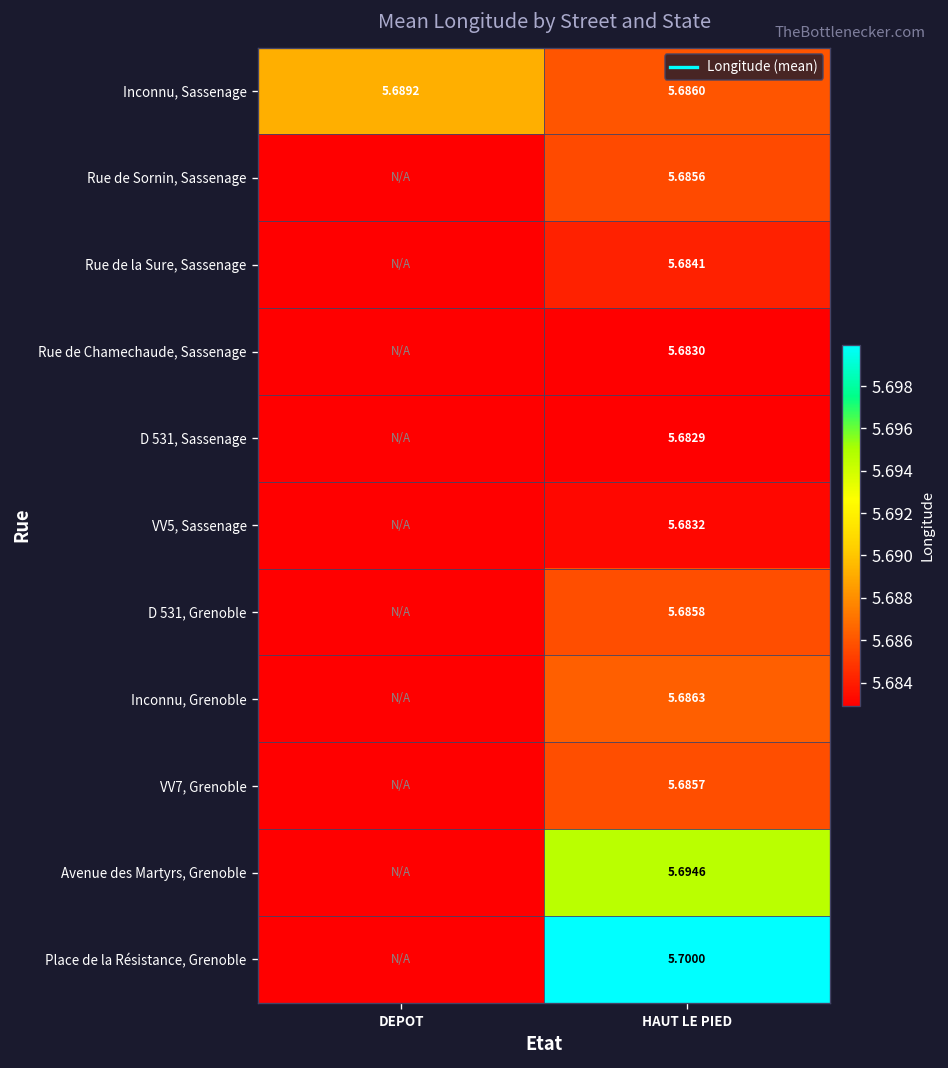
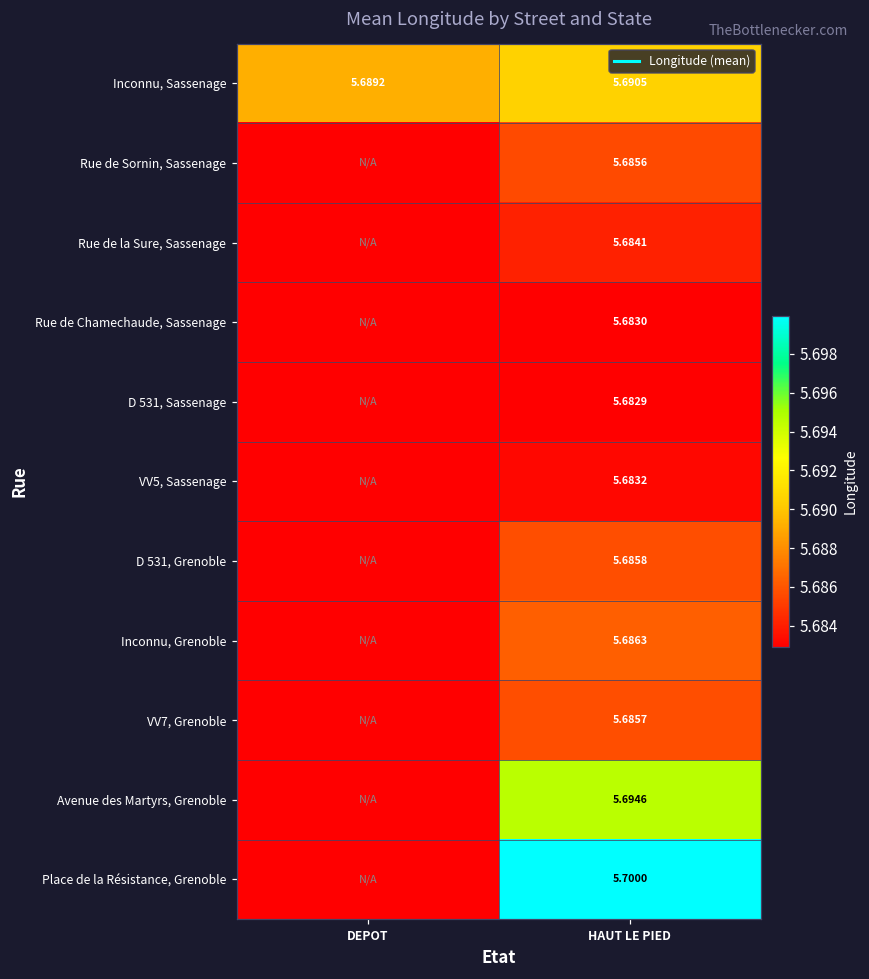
Inconnu, Sassenage, HAUT LE PIED: 5.6860 -> 5.6905
